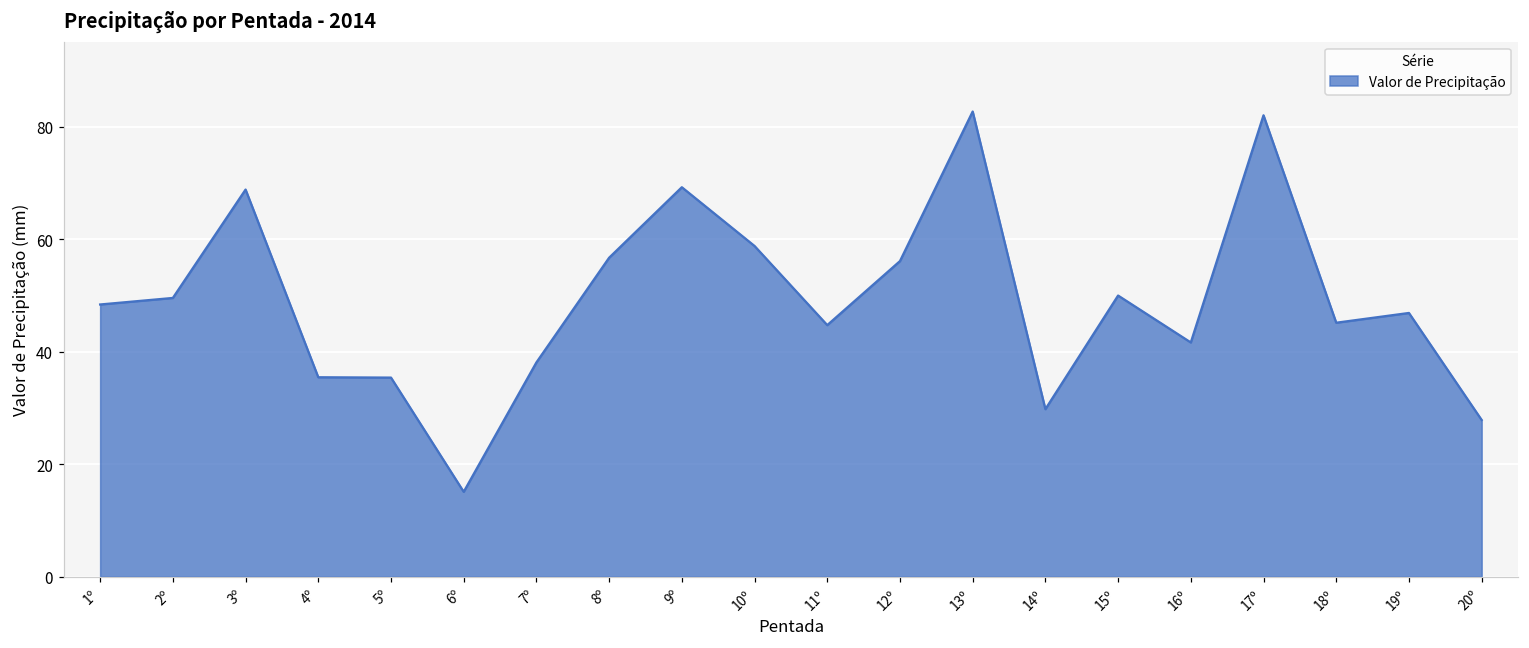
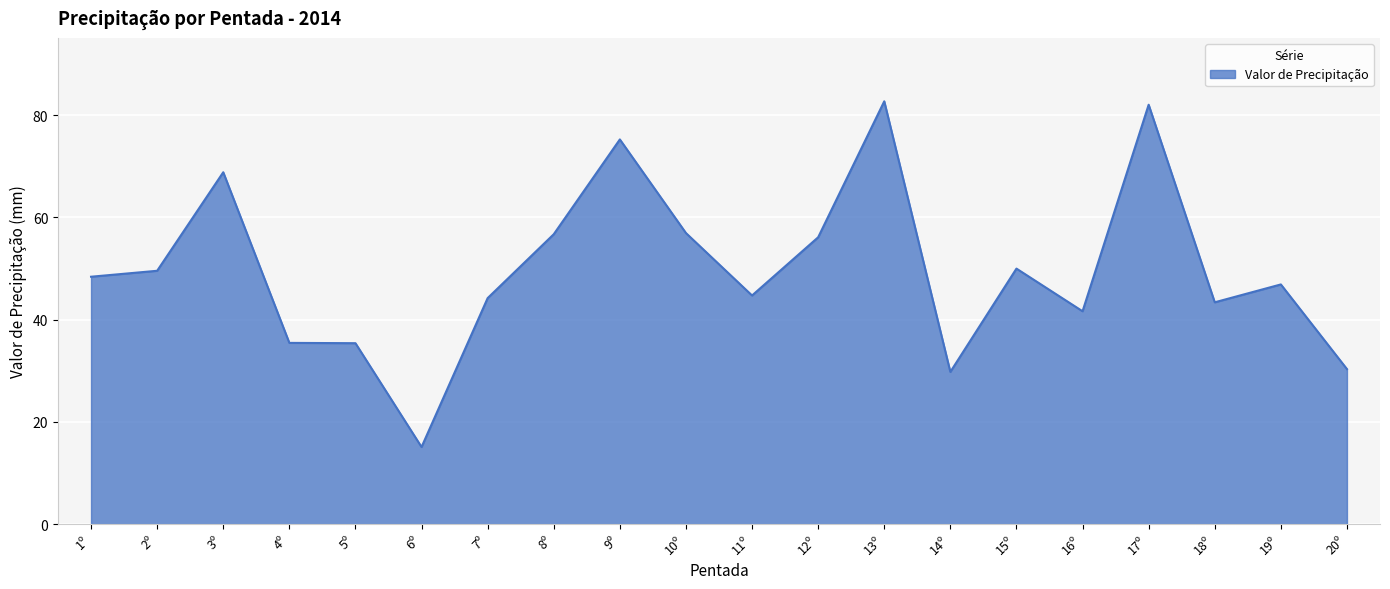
7º: 38 -> 44
9º: 69 -> 75
10º: 59 -> 57
18º: 45 -> 43
20º: 28 -> 30
